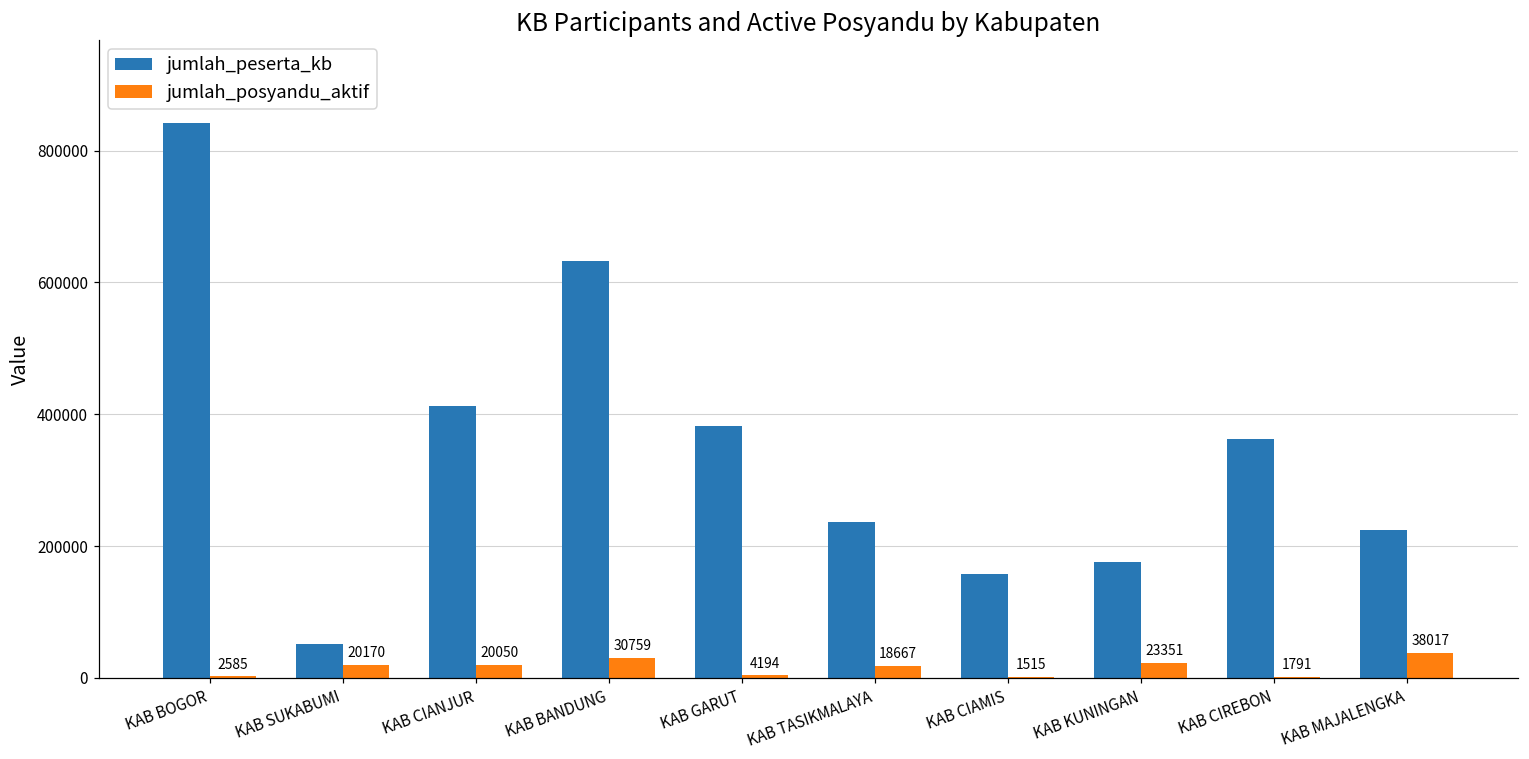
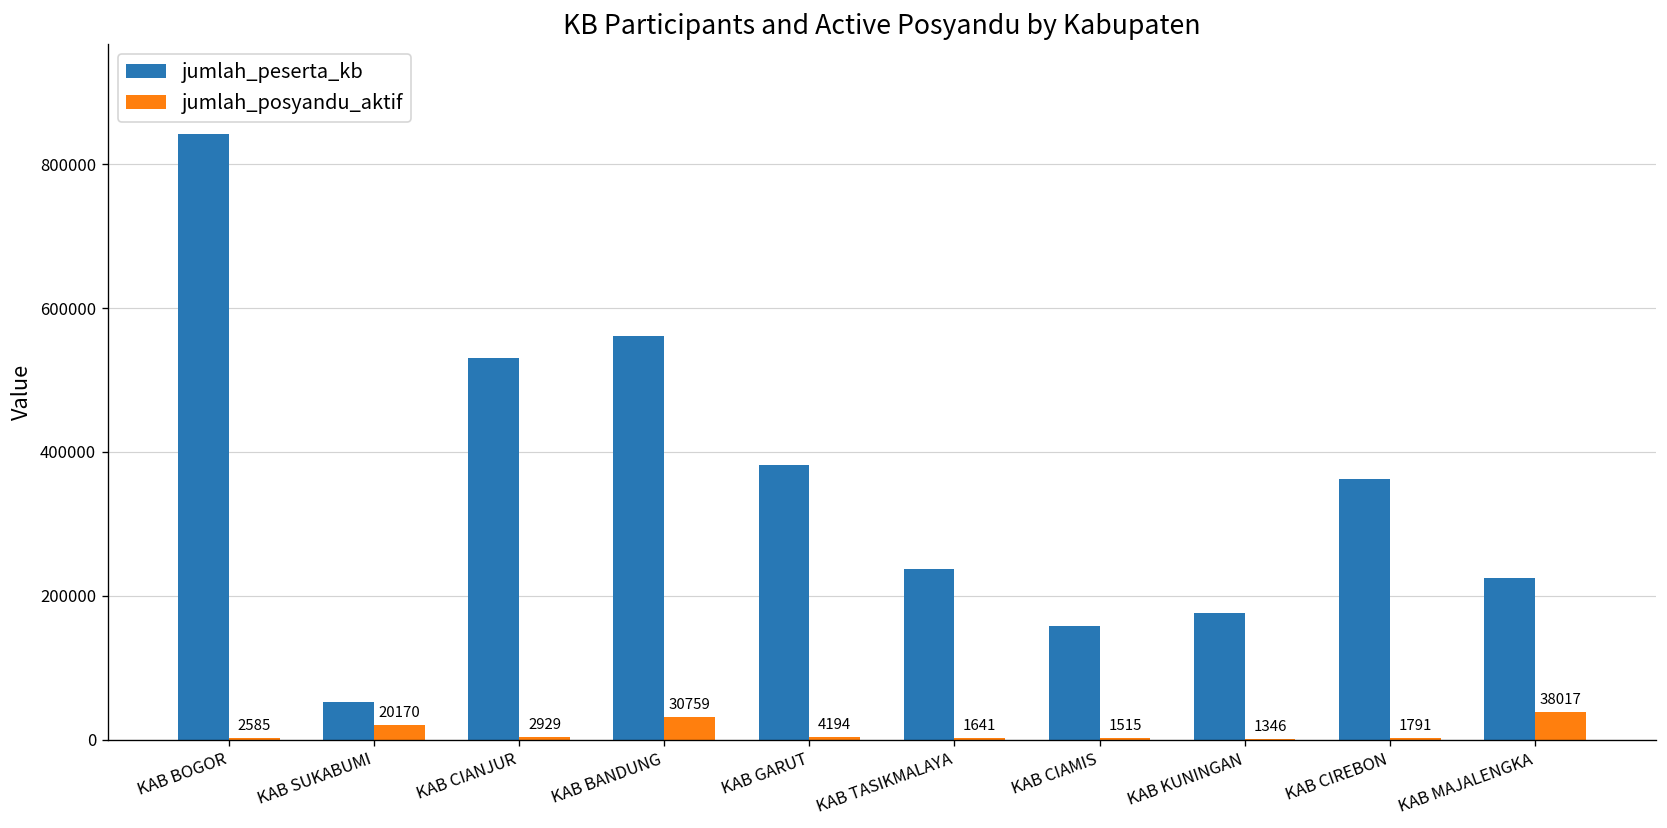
jumlah_peserta_kb, KAB CIANJUR: 410000 -> 530000
jumlah_posyandu_aktif, KAB CIANJUR: 20050 -> 2929
jumlah_peserta_kb, KAB BANDUNG: 630000 -> 560000
jumlah_posyandu_aktif, KAB TASIKMALAYA: 18667 -> 1641
jumlah_posyandu_aktif, KAB KUNINGAN: 23351 -> 1346
